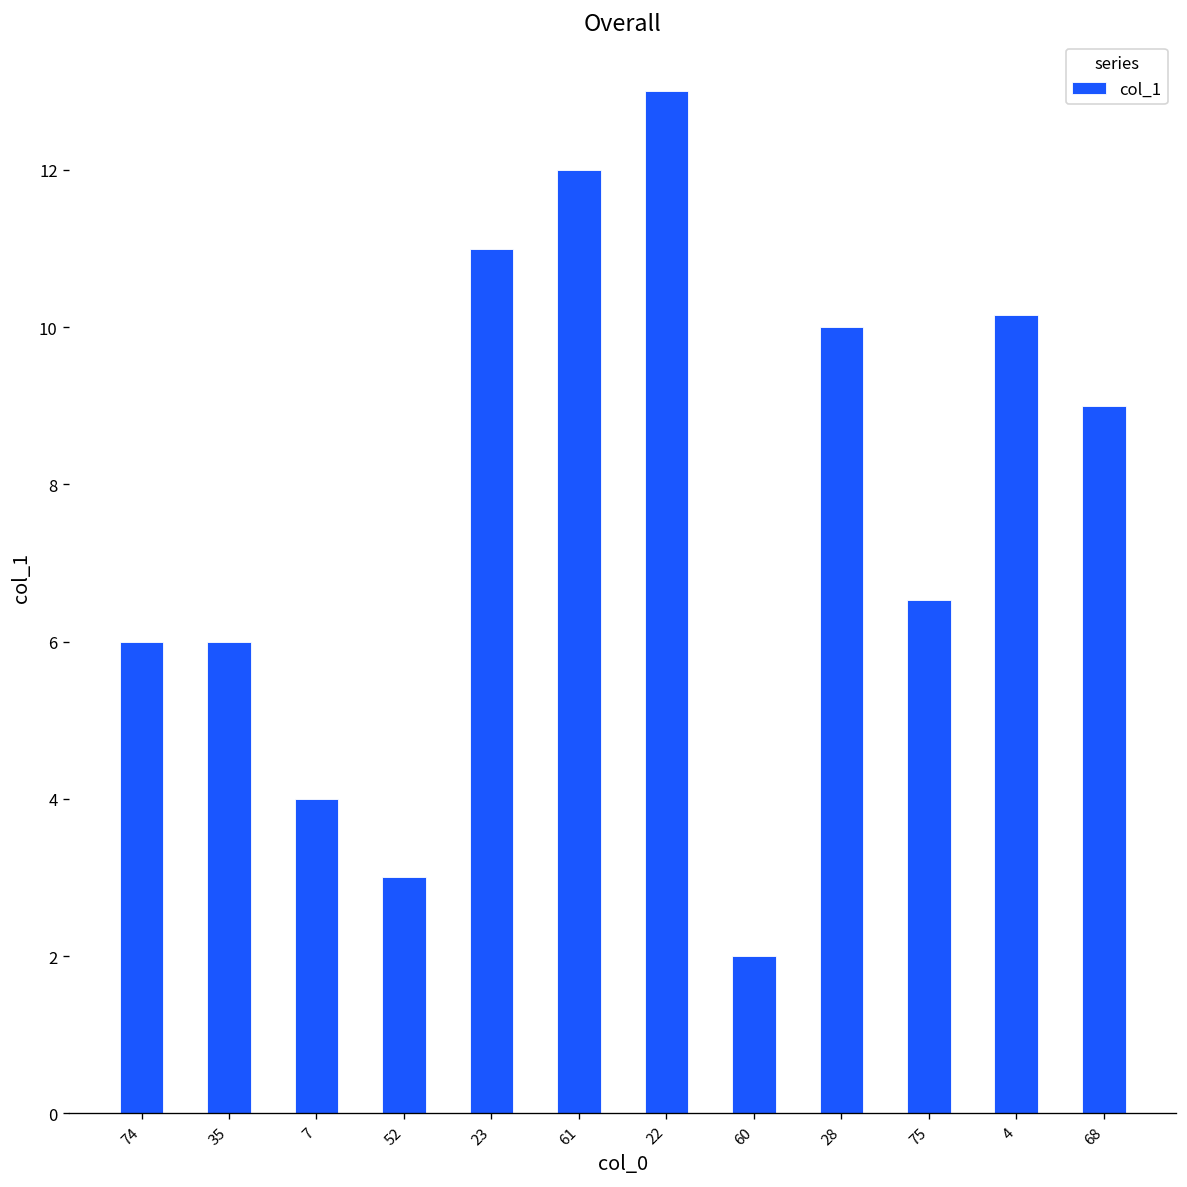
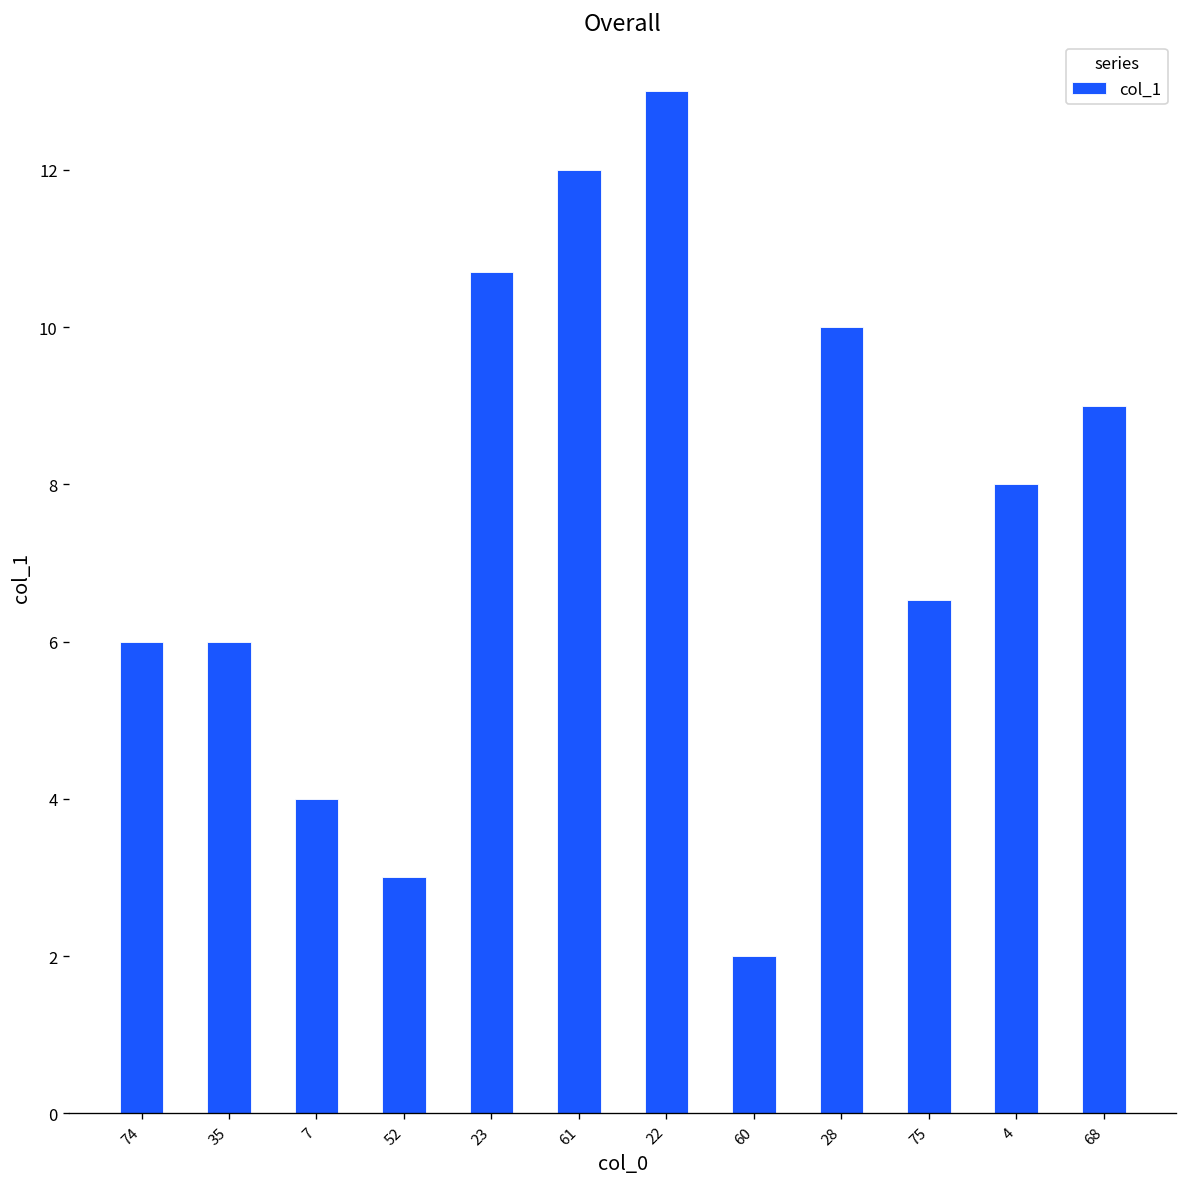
23: 11.0 -> 10.7
4: 10.2 -> 8.0
